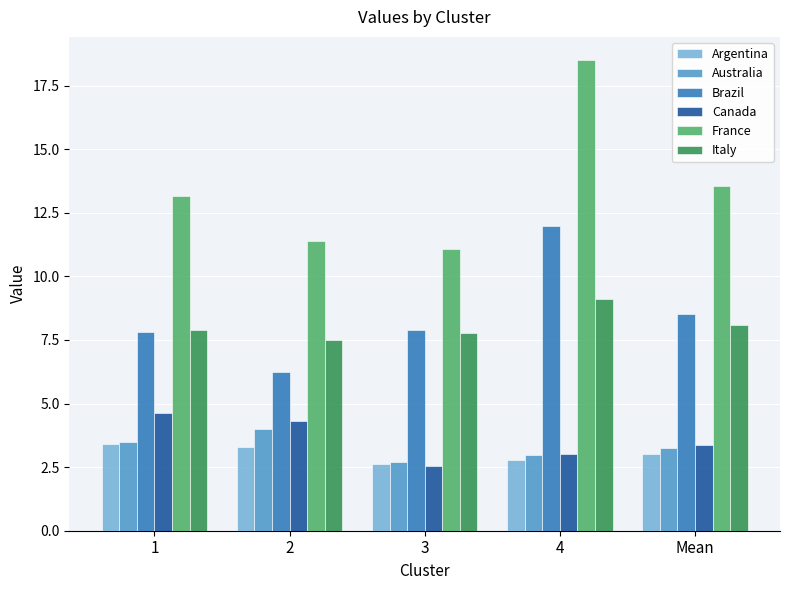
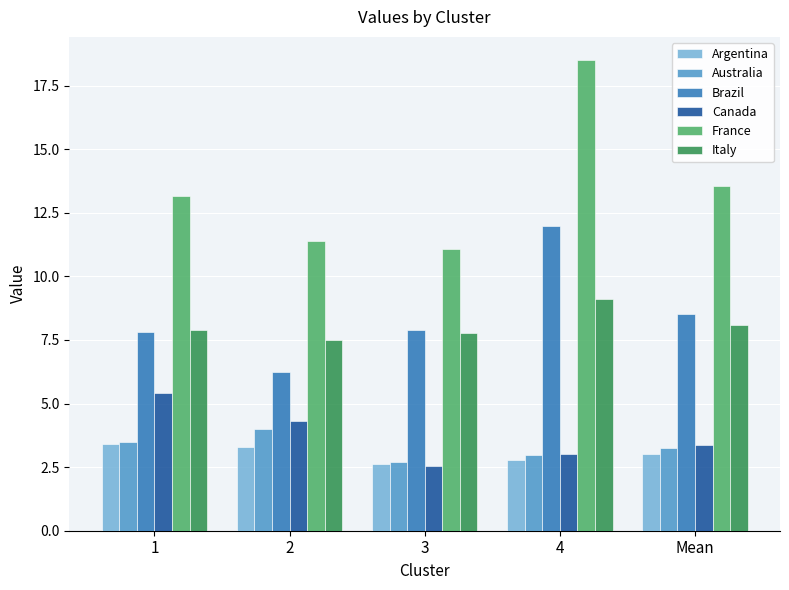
Canada, 1: 4.6 -> 5.4
